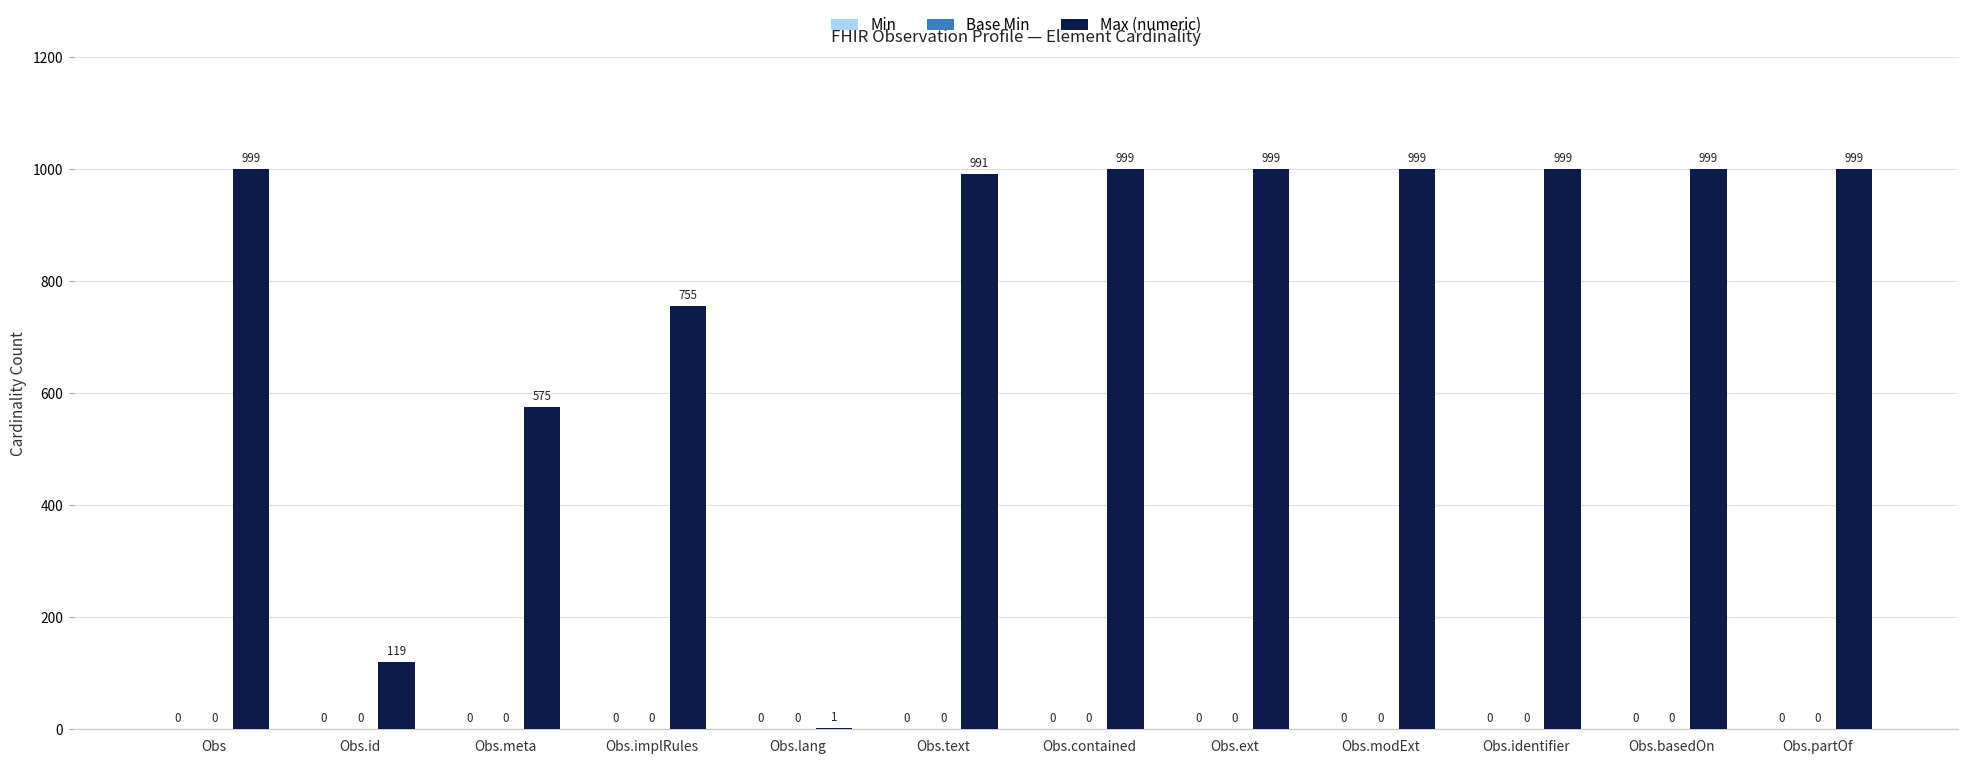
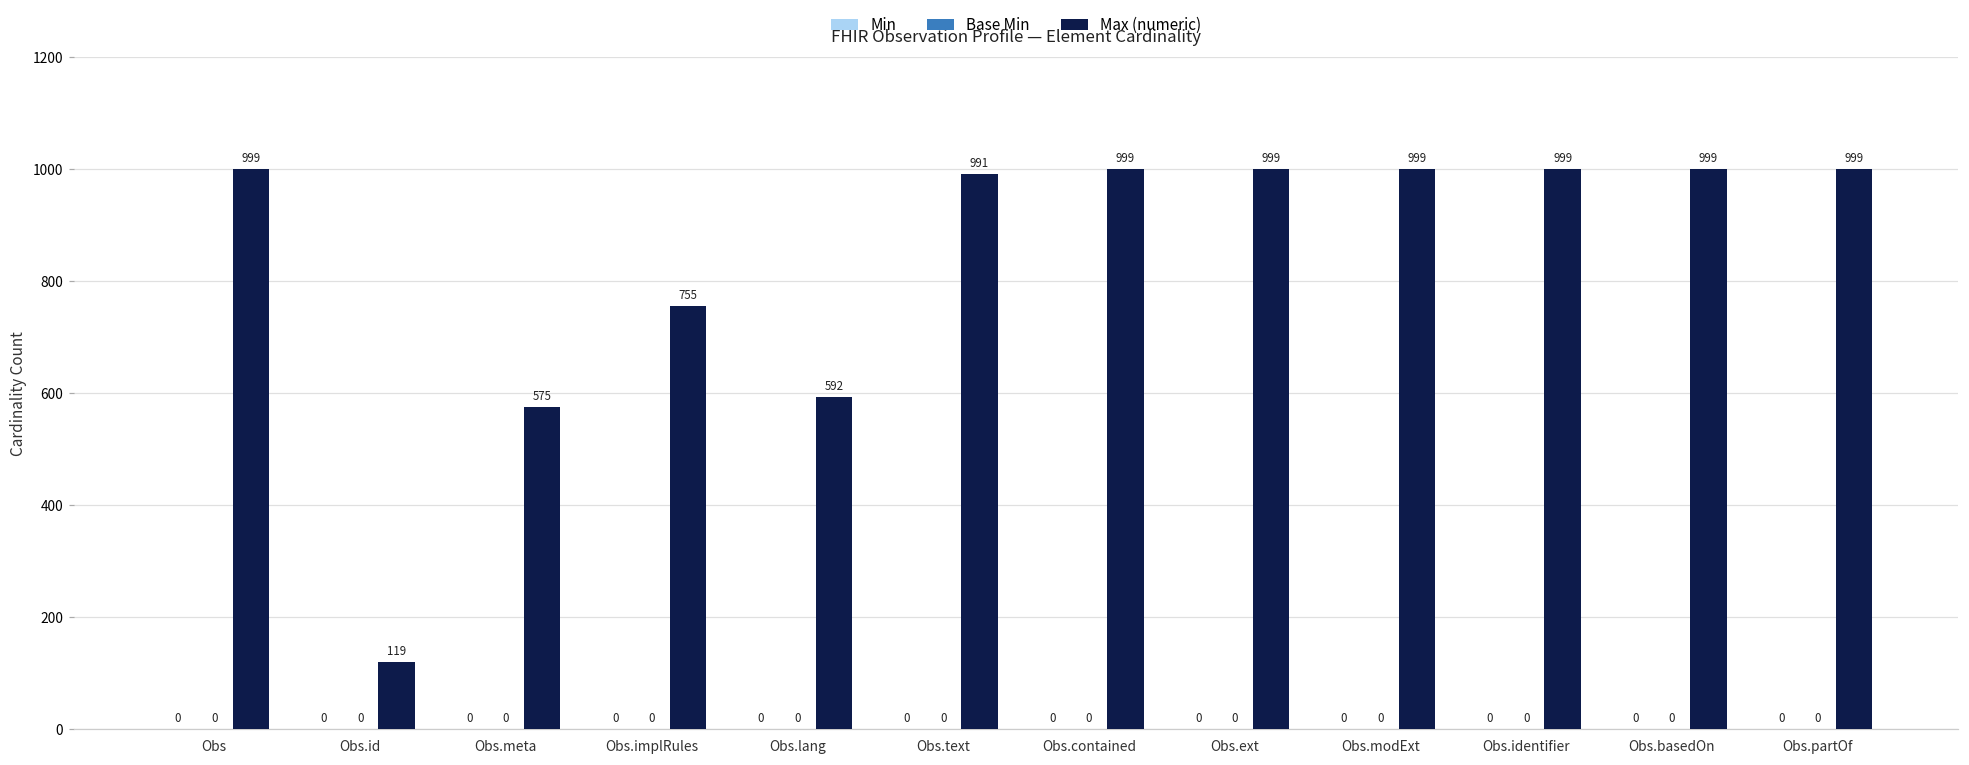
Max (numeric), Obs.lang: 1 -> 592
